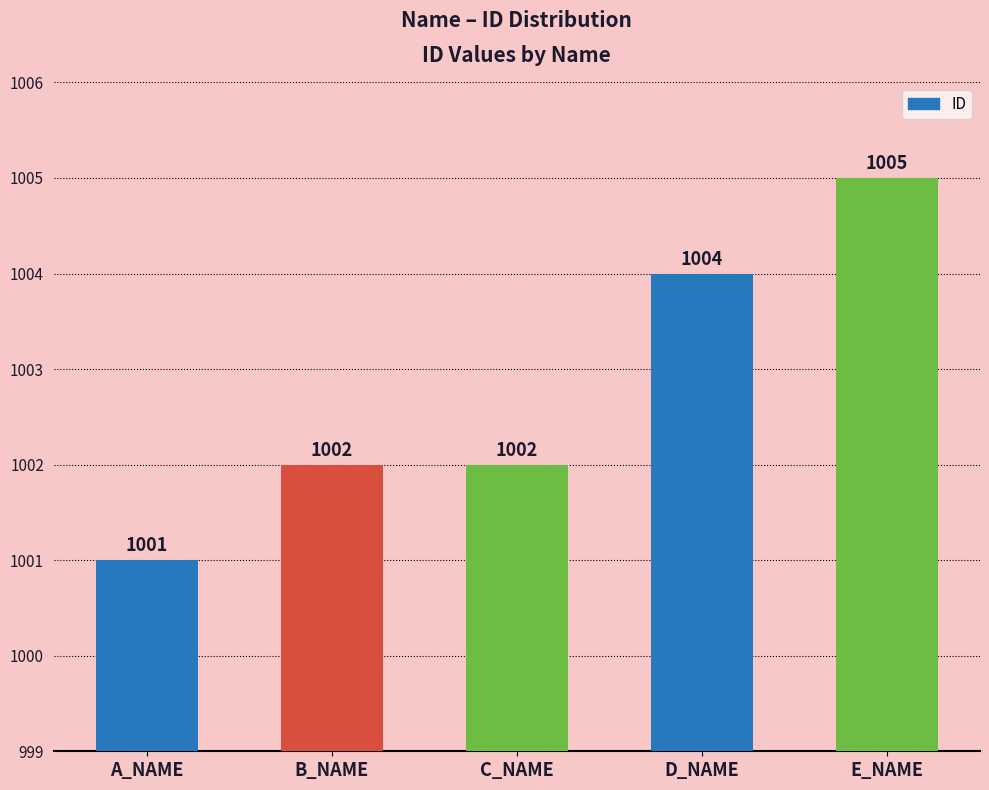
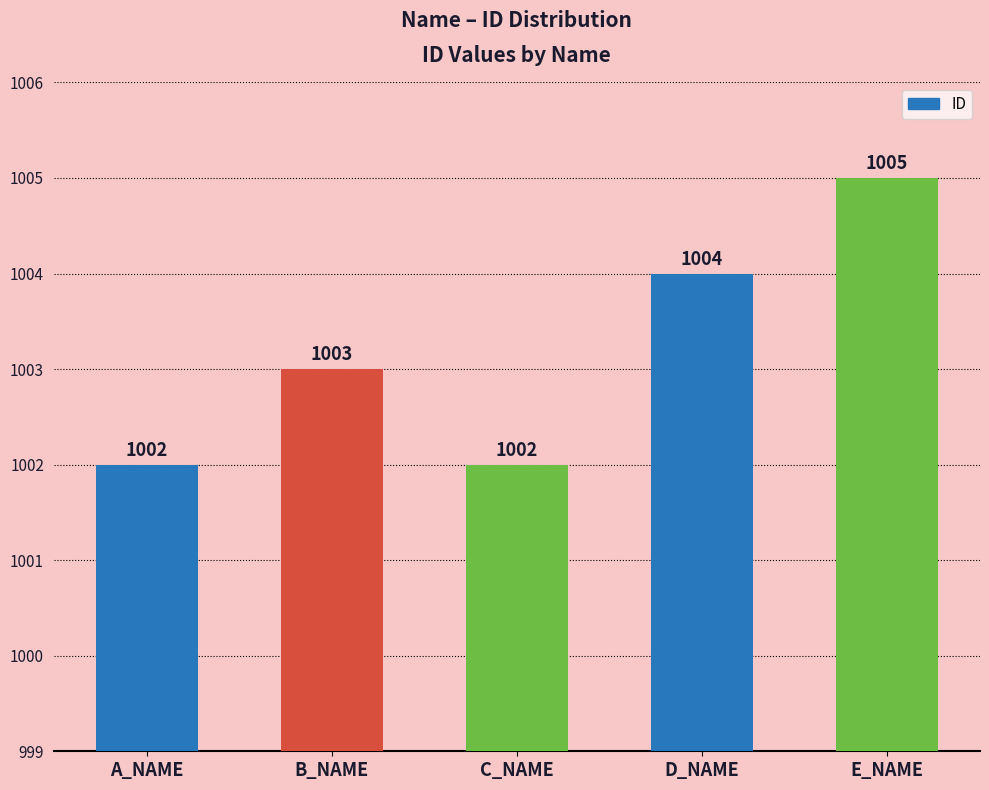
A_NAME: 1001 -> 1002
B_NAME: 1002 -> 1003
